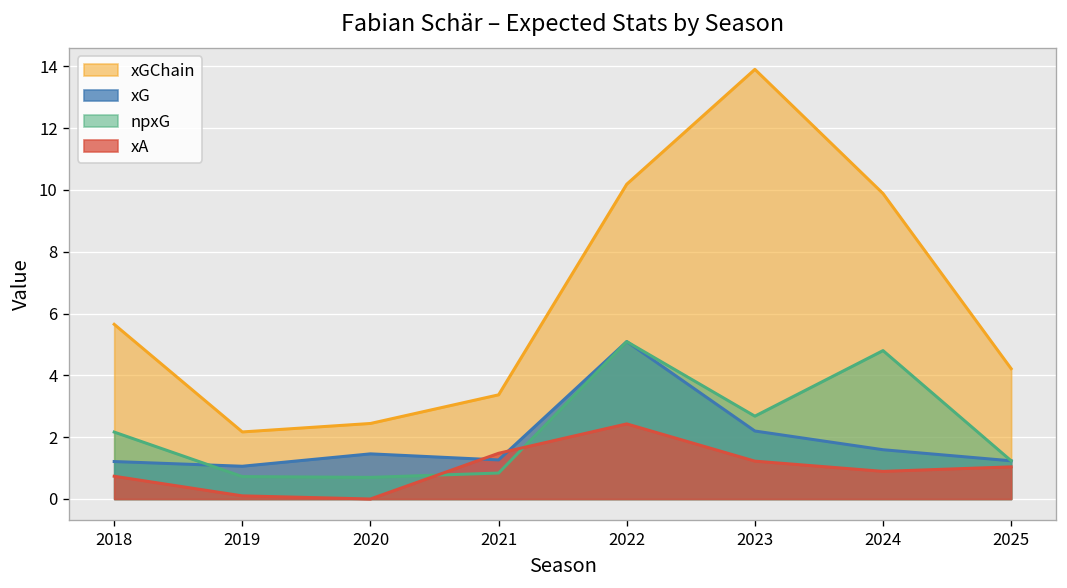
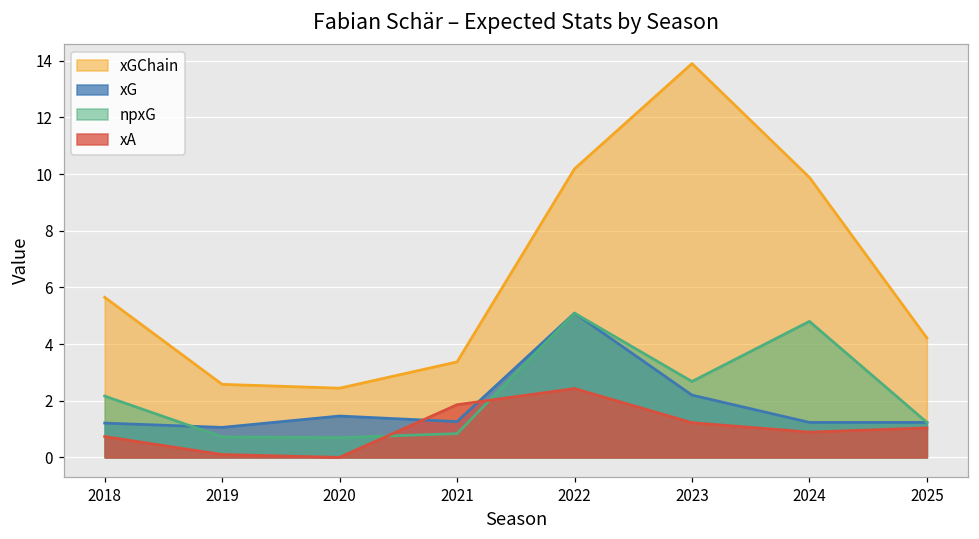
xGChain, 2019: 2.2 -> 2.6
xA, 2021: 1.5 -> 1.9
xG, 2024: 1.6 -> 1.2
